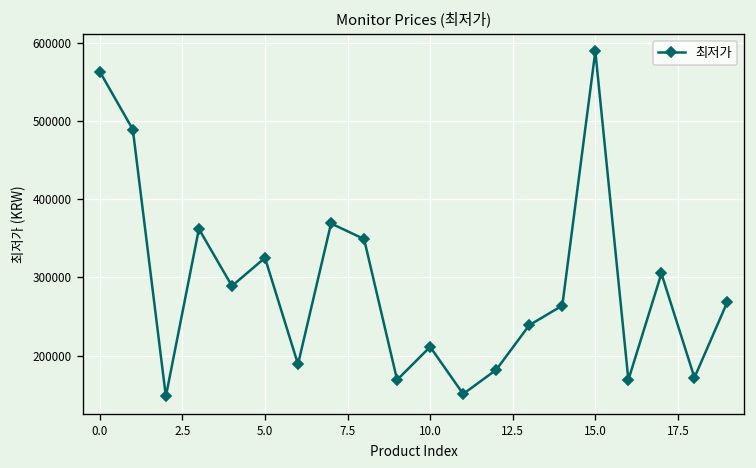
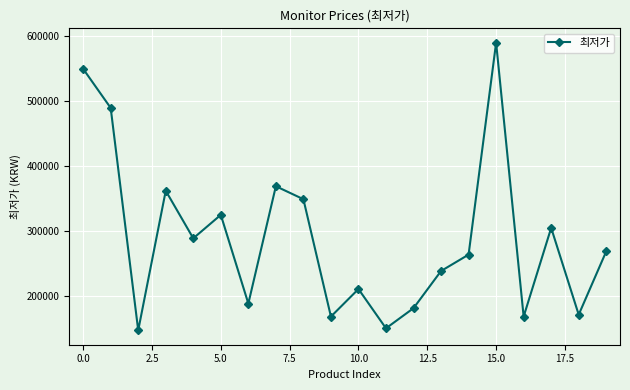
0.0: 560000 -> 550000
